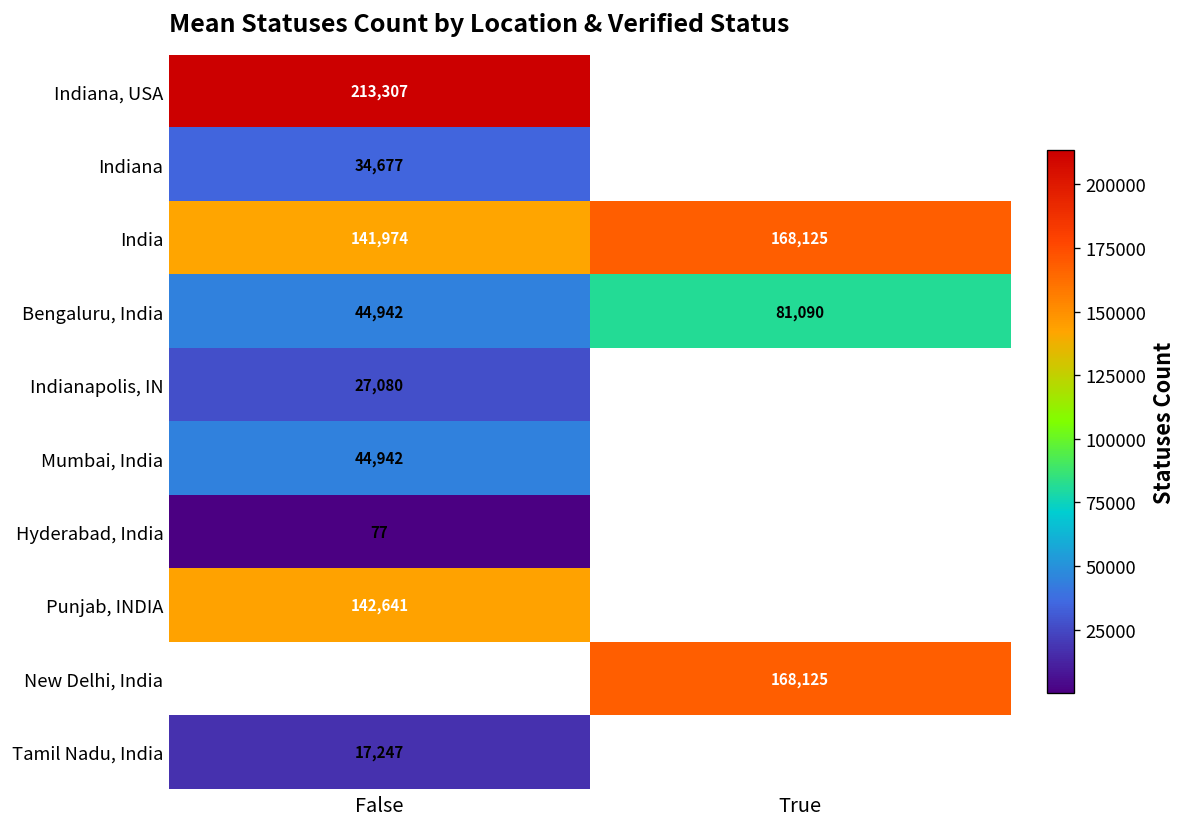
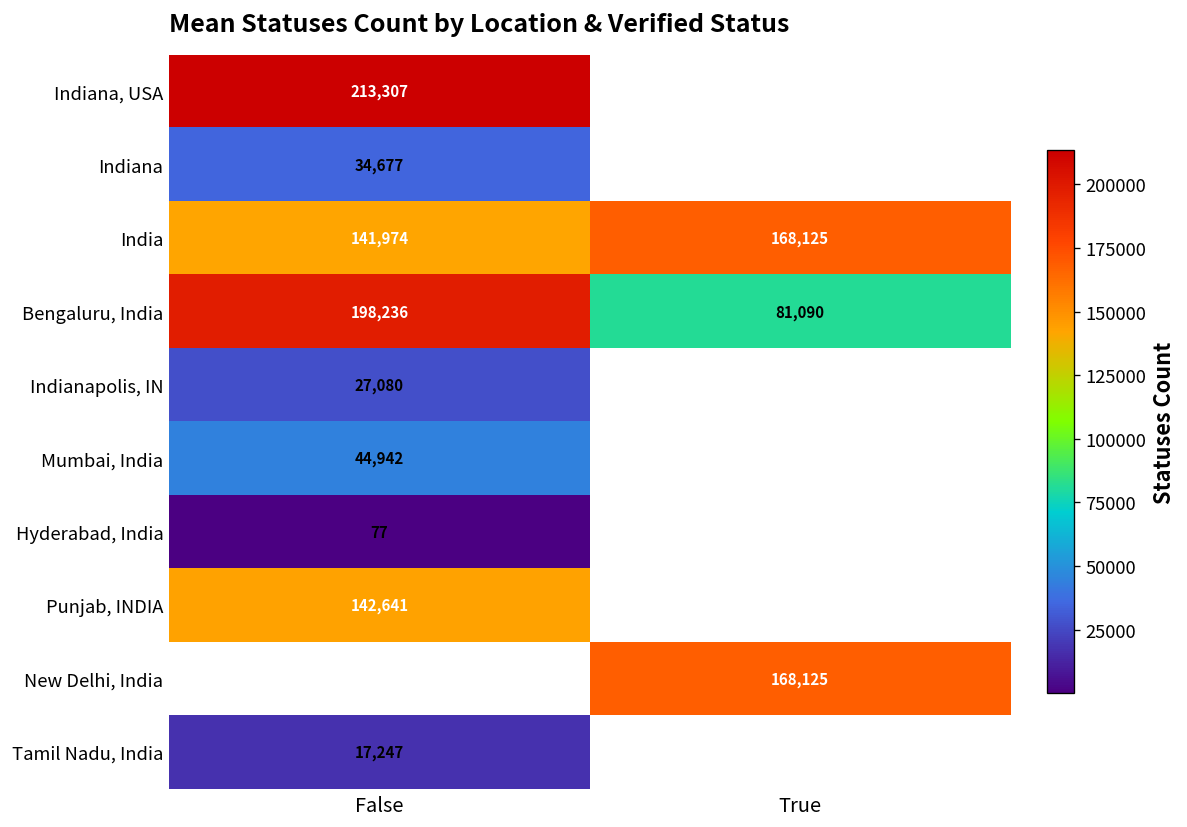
Bengaluru, India, False: 44,942 -> 198,236
